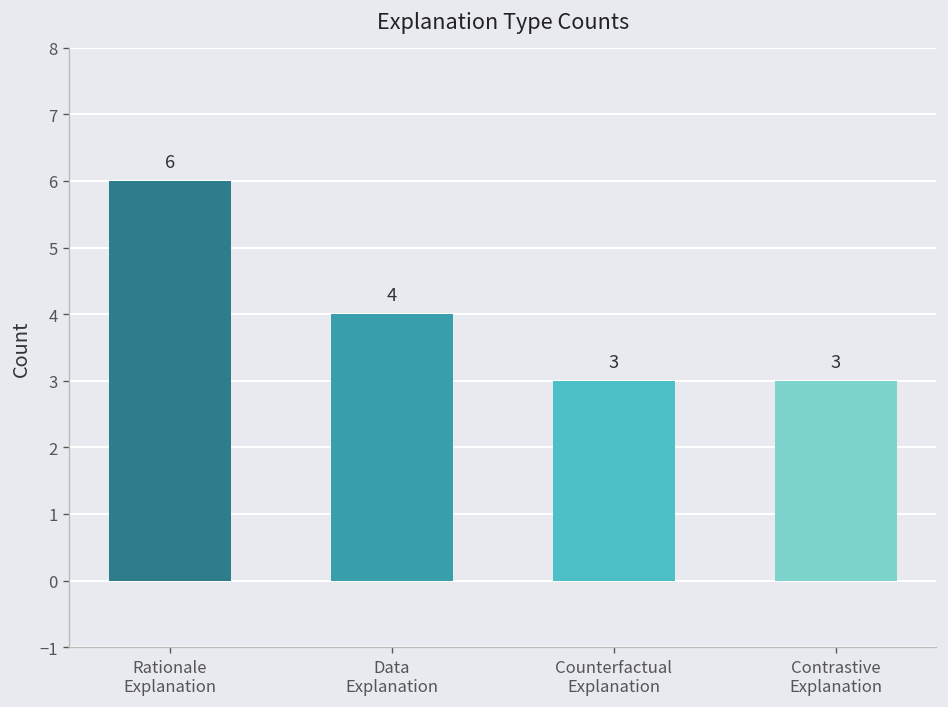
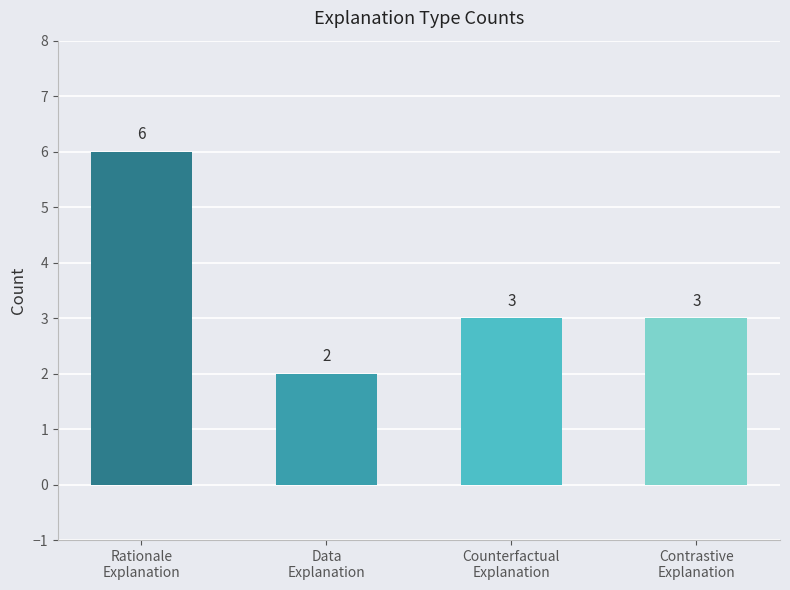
Data Explanation: 4 -> 2
